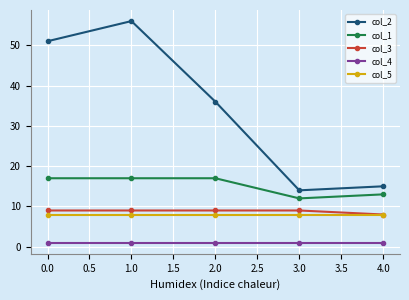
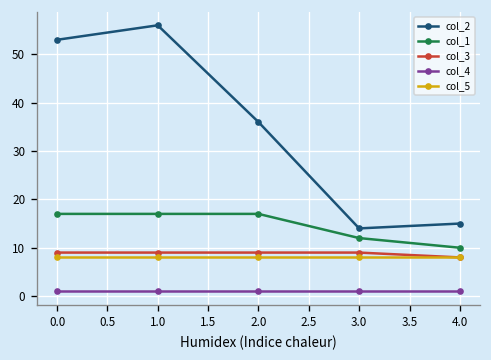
col_2, 0.0: 51 -> 53
col_1, 4.0: 13 -> 10
